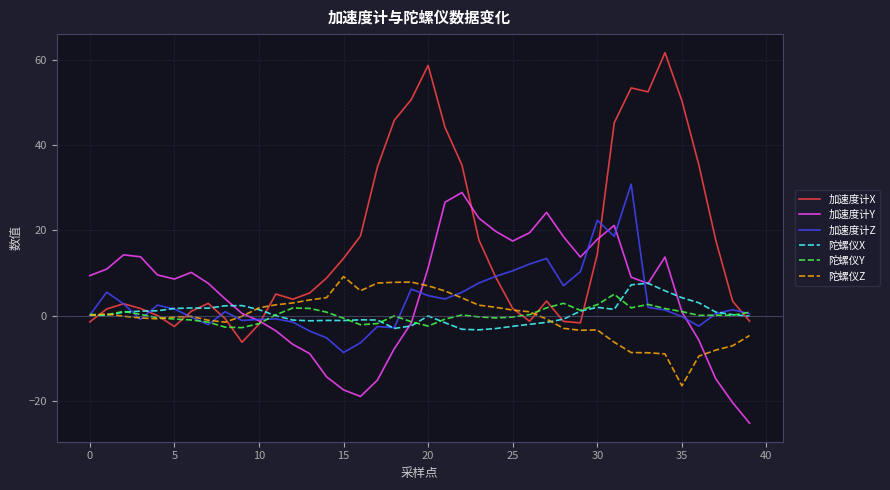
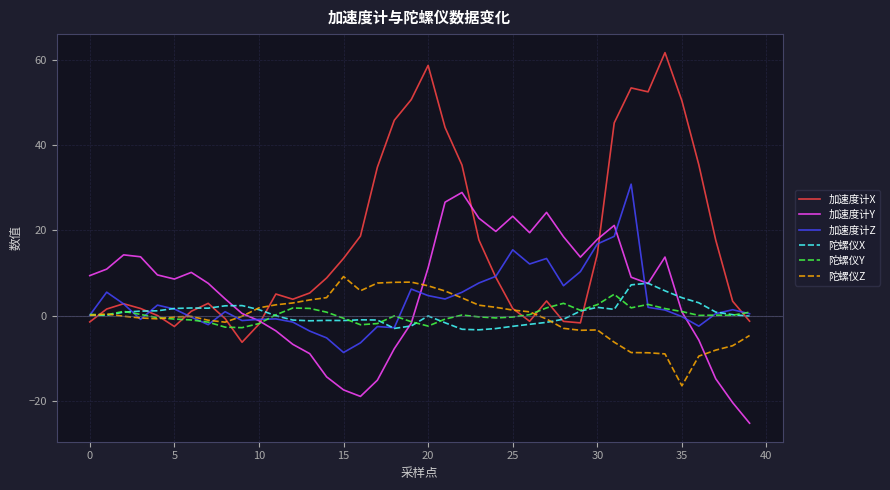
加速度计Y, 25: 17 -> 23
加速度计Z, 25: 10 -> 15
加速度计Z, 30: 22 -> 17
